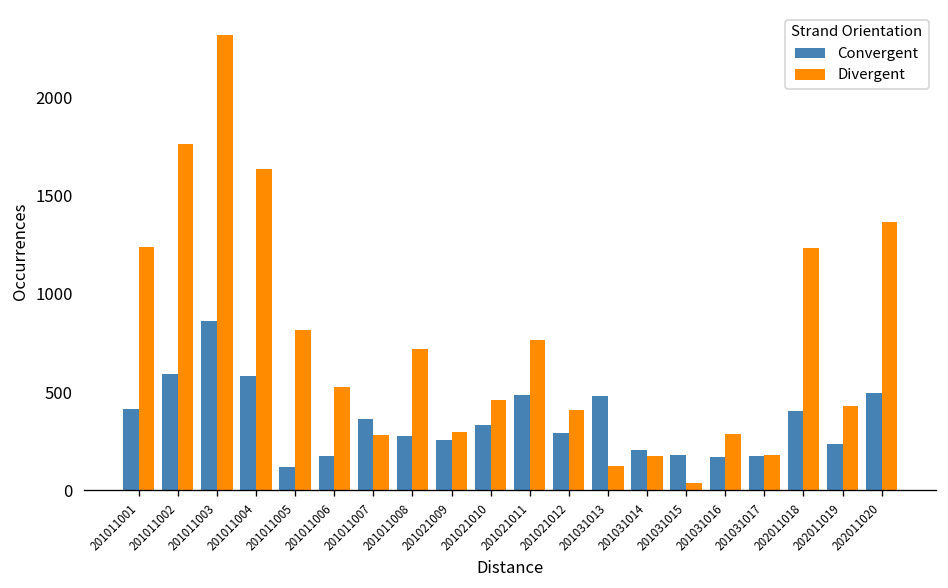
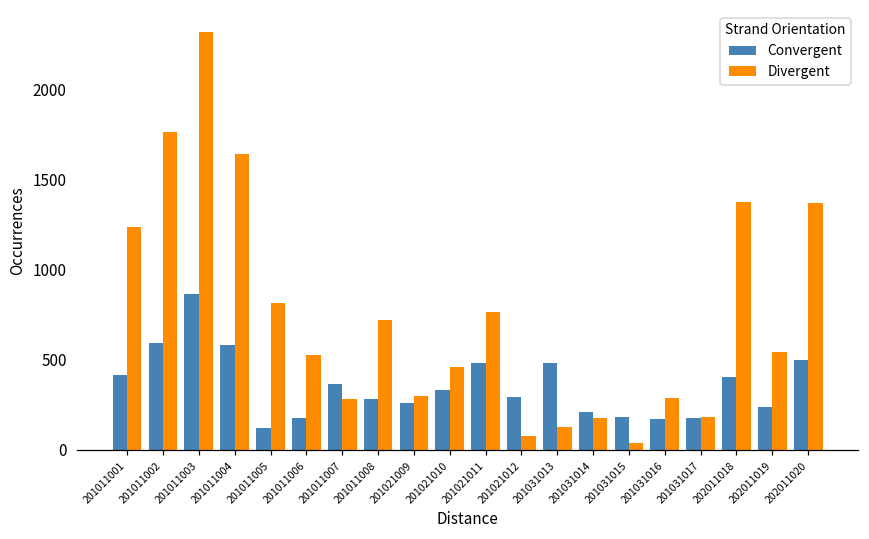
Divergent, 201021012: 410 -> 80
Divergent, 202011018: 1230 -> 1380
Divergent, 202011019: 430 -> 540
